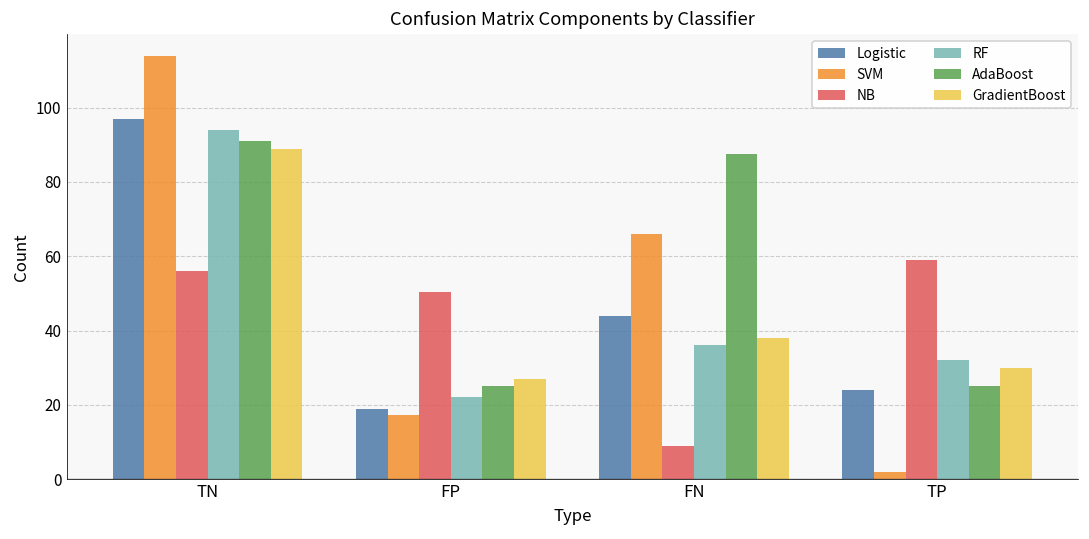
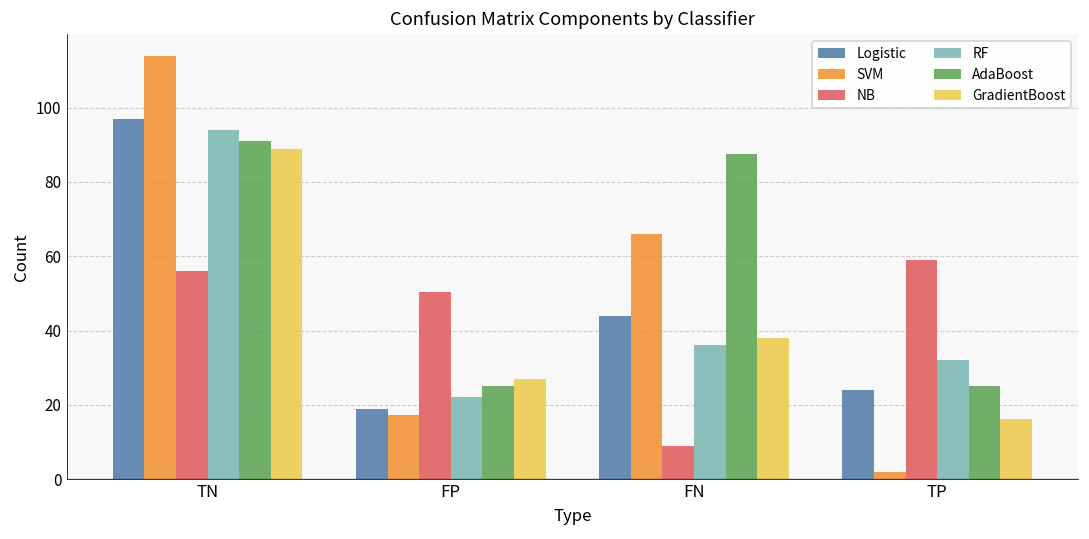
GradientBoost, TP: 30 -> 16
